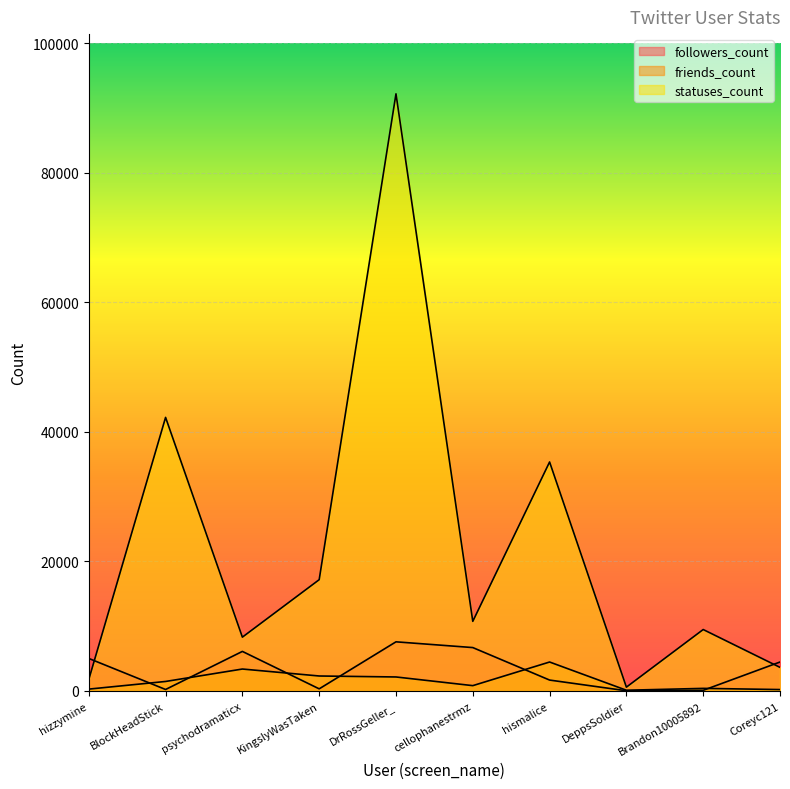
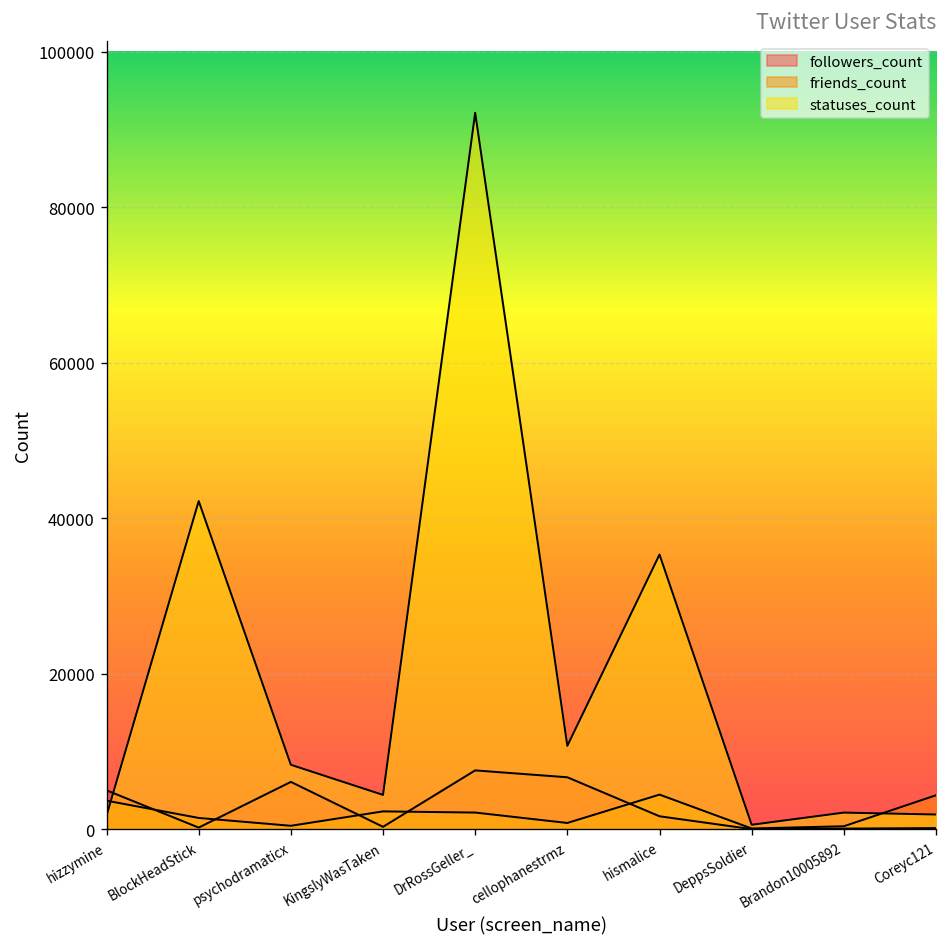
friends_count, hizzymine: 0 -> 4000
friends_count, psychodramaticx: 3000 -> 0
statuses_count, KingslyWasTaken: 17000 -> 4000
statuses_count, Brandon10005892: 9000 -> 2000
followers_count, Coreyc121: 4000 -> 0
friends_count, Coreyc121: 0 -> 4000
statuses_count, Coreyc121: 4000 -> 2000
